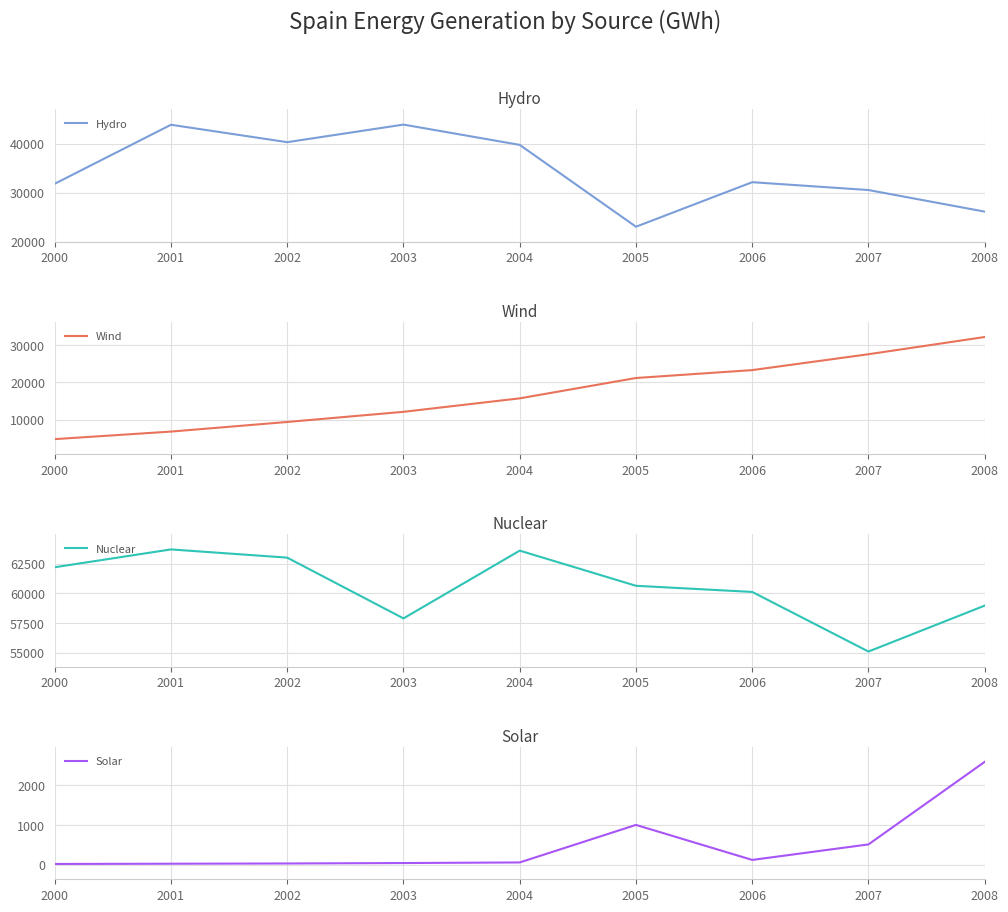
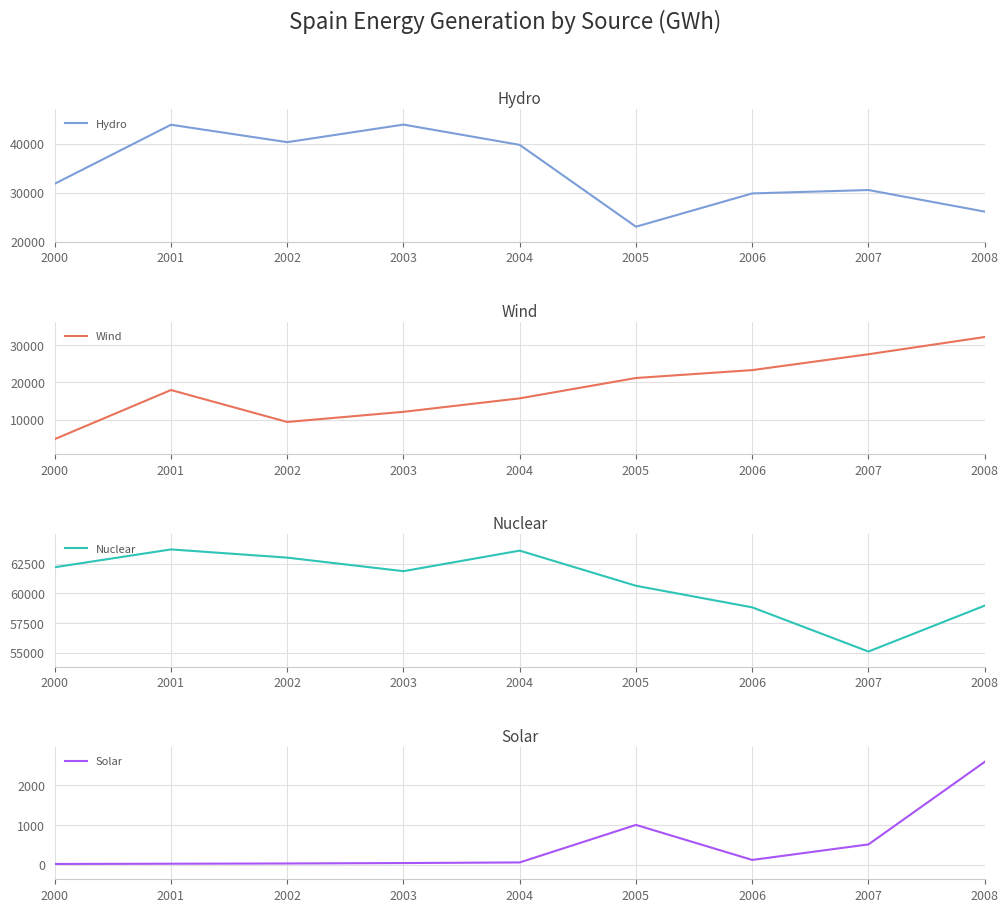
Hydro, 2006: 32000 -> 30000
Wind, 2001: 7000 -> 18000
Nuclear, 2003: 57900 -> 61900
Nuclear, 2006: 60100 -> 58800
